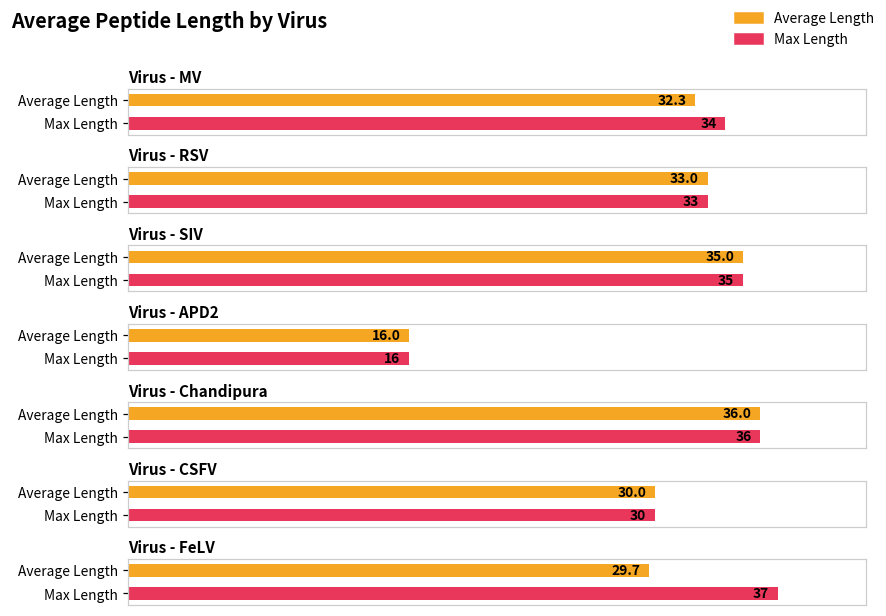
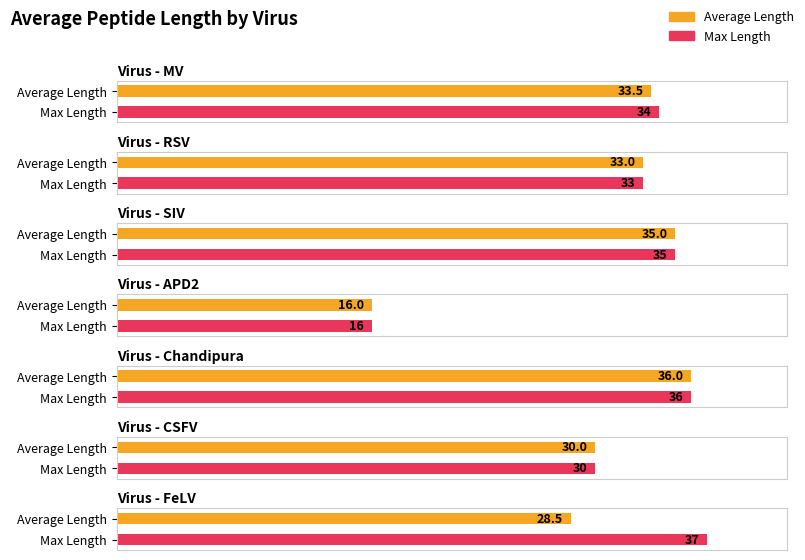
Virus - MV, Average Length: 32.3 -> 33.5
Virus - FeLV, Average Length: 29.7 -> 28.5
